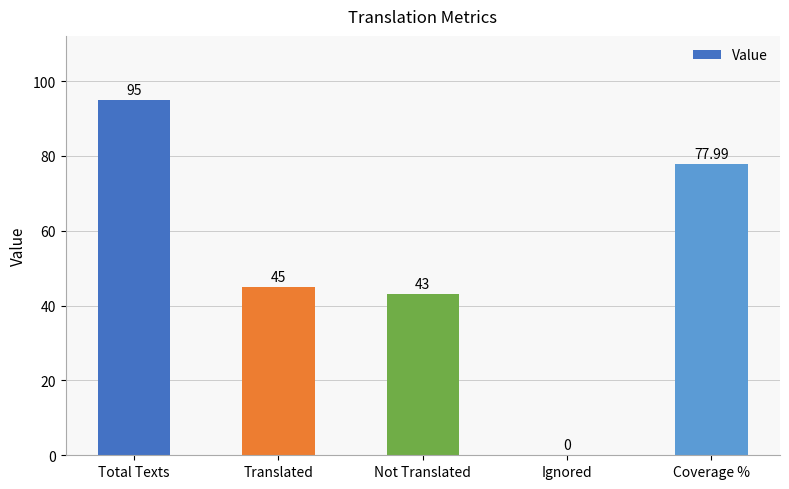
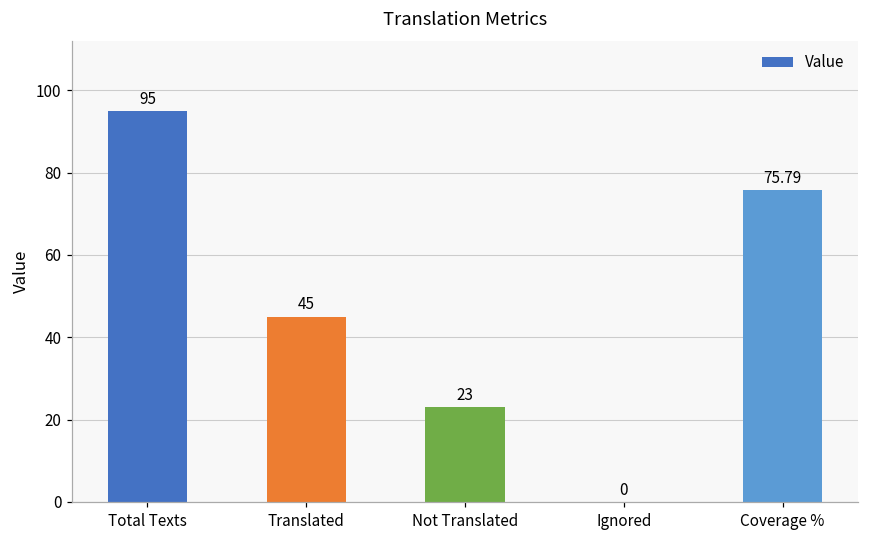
Not Translated: 43 -> 23
Coverage %: 77.99 -> 75.79
